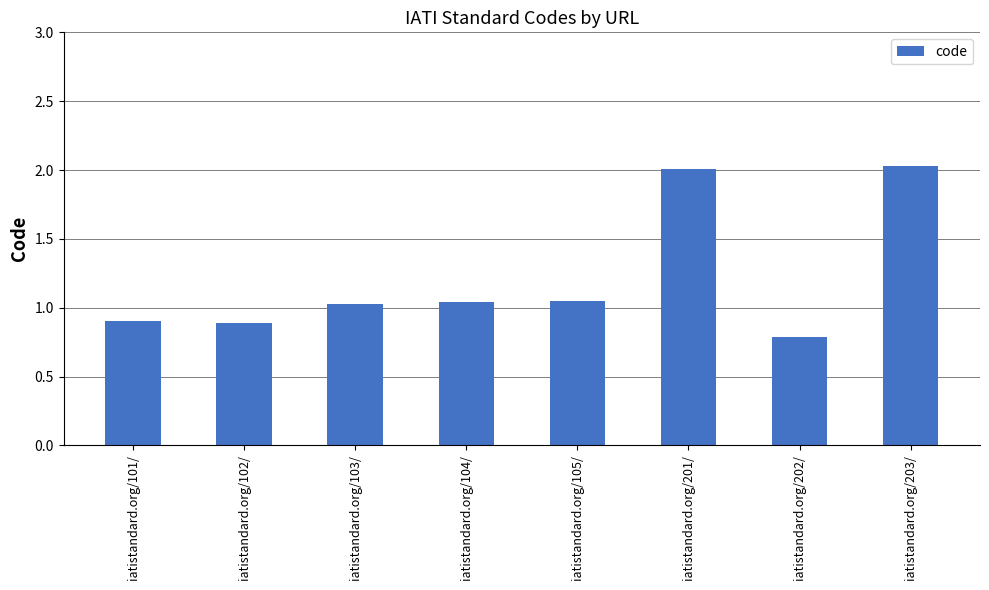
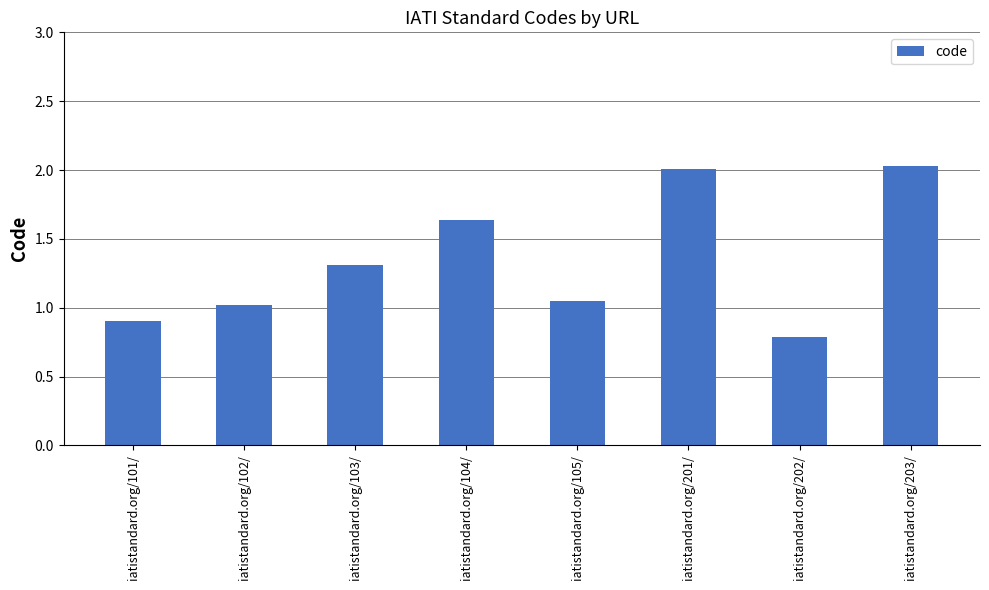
iatistandard.org/102/: 0.89 -> 1.02
iatistandard.org/103/: 1.03 -> 1.31
iatistandard.org/104/: 1.04 -> 1.64
